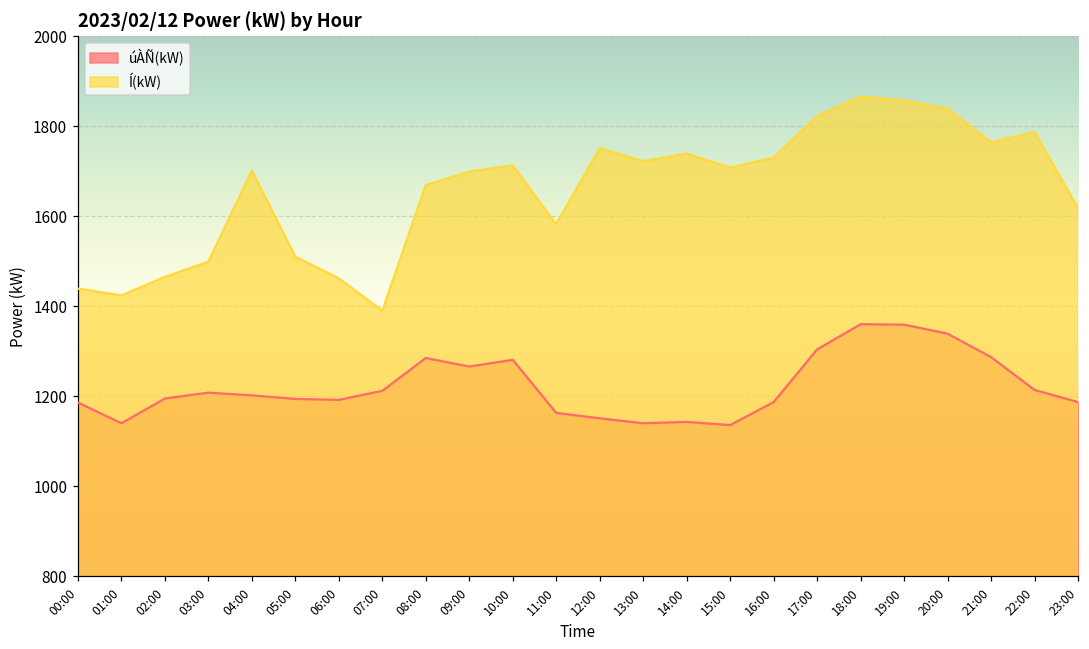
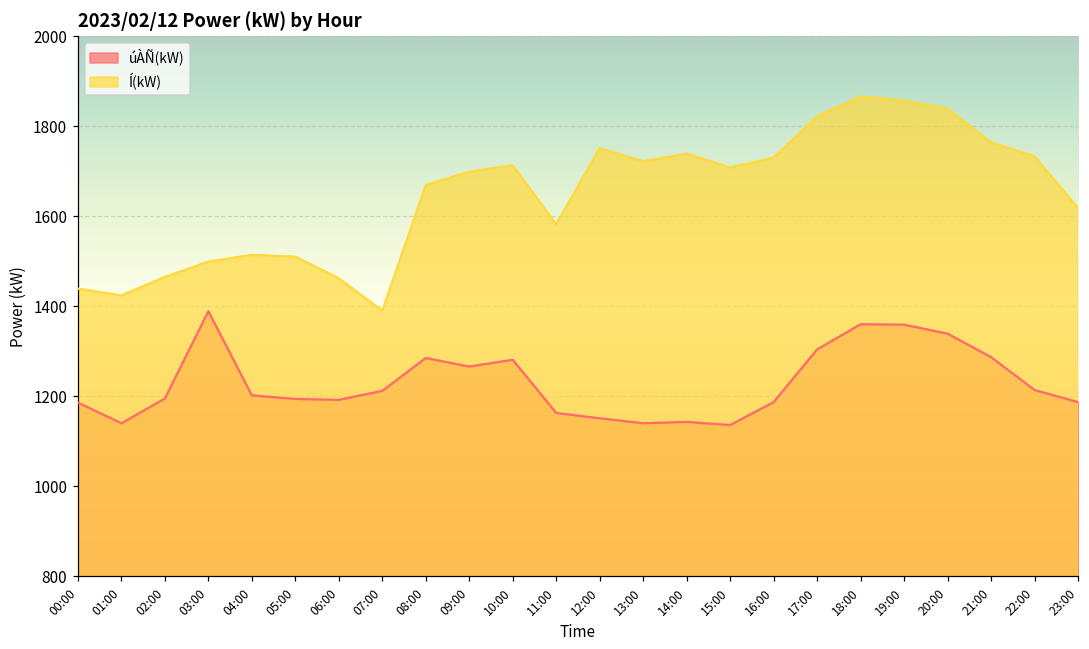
úÀÑ(kW), 03:00: 1210 -> 1390
Í(kW), 04:00: 1700 -> 1510
Í(kW), 22:00: 1790 -> 1730
